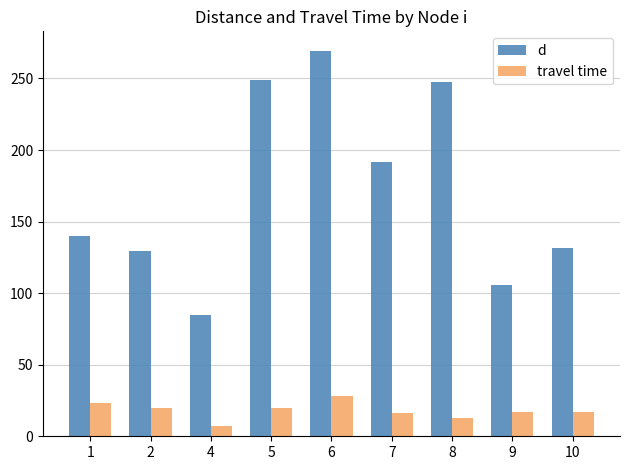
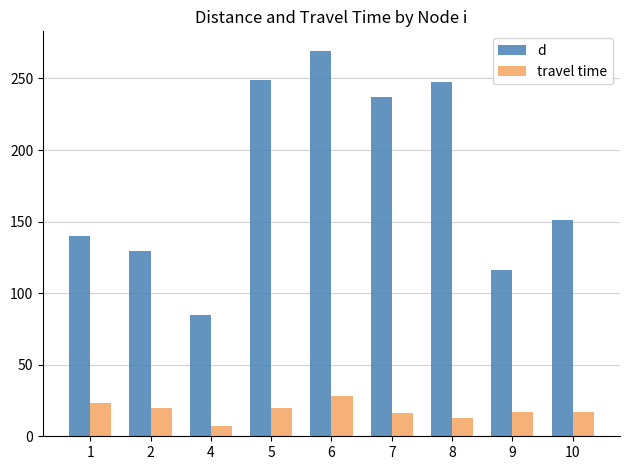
d, 7: 192 -> 237
d, 9: 106 -> 116
d, 10: 131 -> 151
